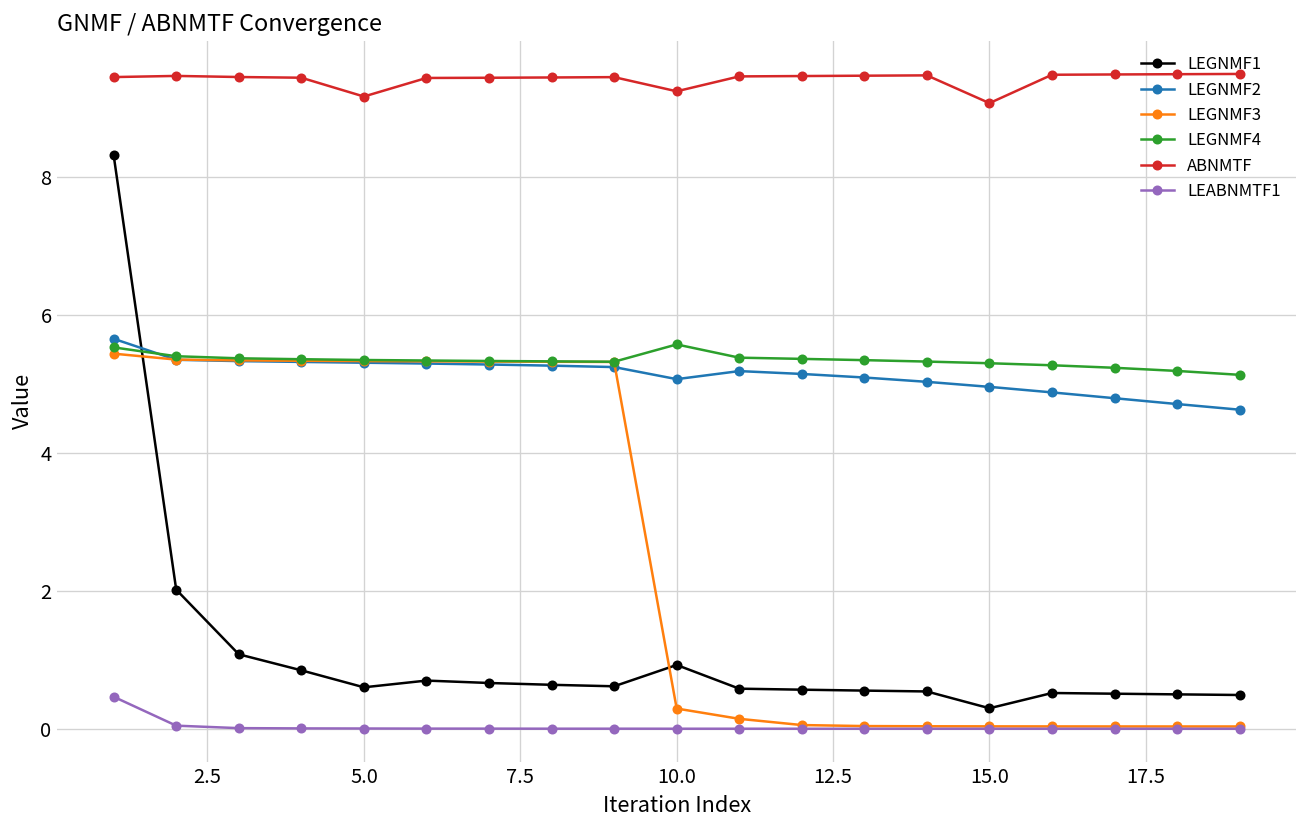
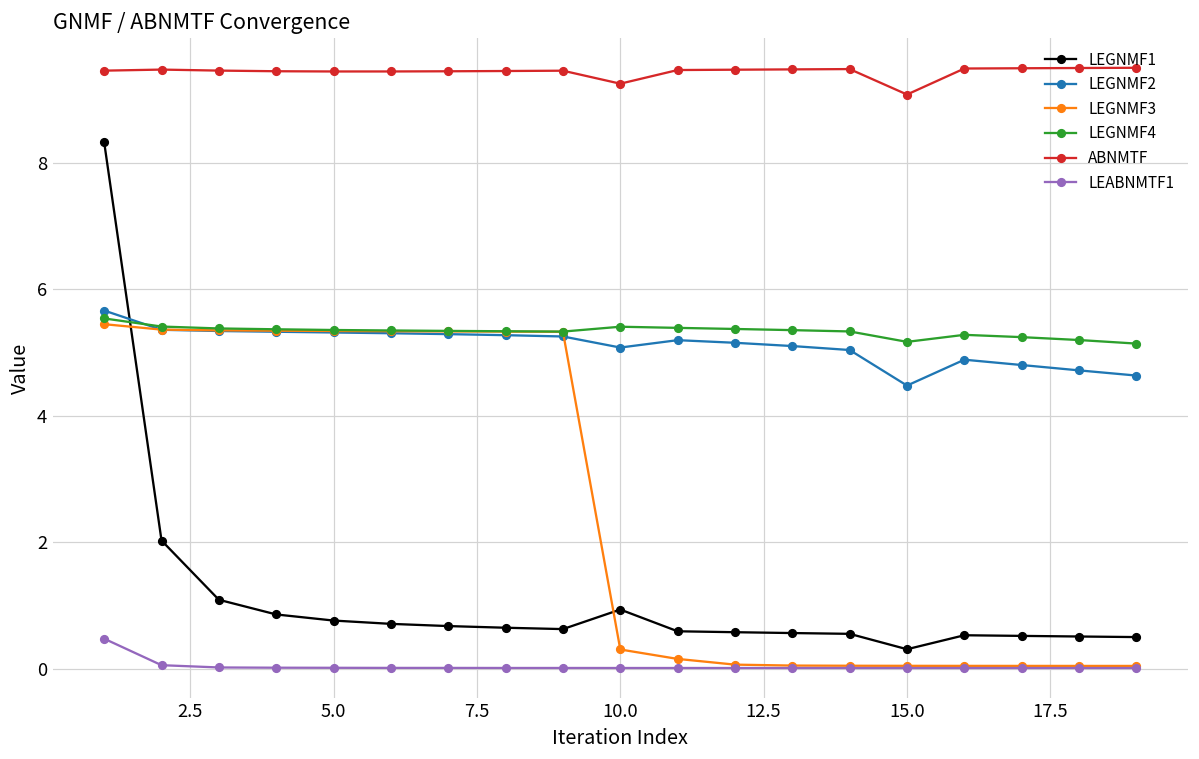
LEGNMF1, 5.0: 0.6 -> 0.8
ABNMTF, 5.0: 9.2 -> 9.4
LEGNMF4, 10.0: 5.6 -> 5.4
LEGNMF2, 15.0: 5.0 -> 4.5
LEGNMF4, 15.0: 5.3 -> 5.2
